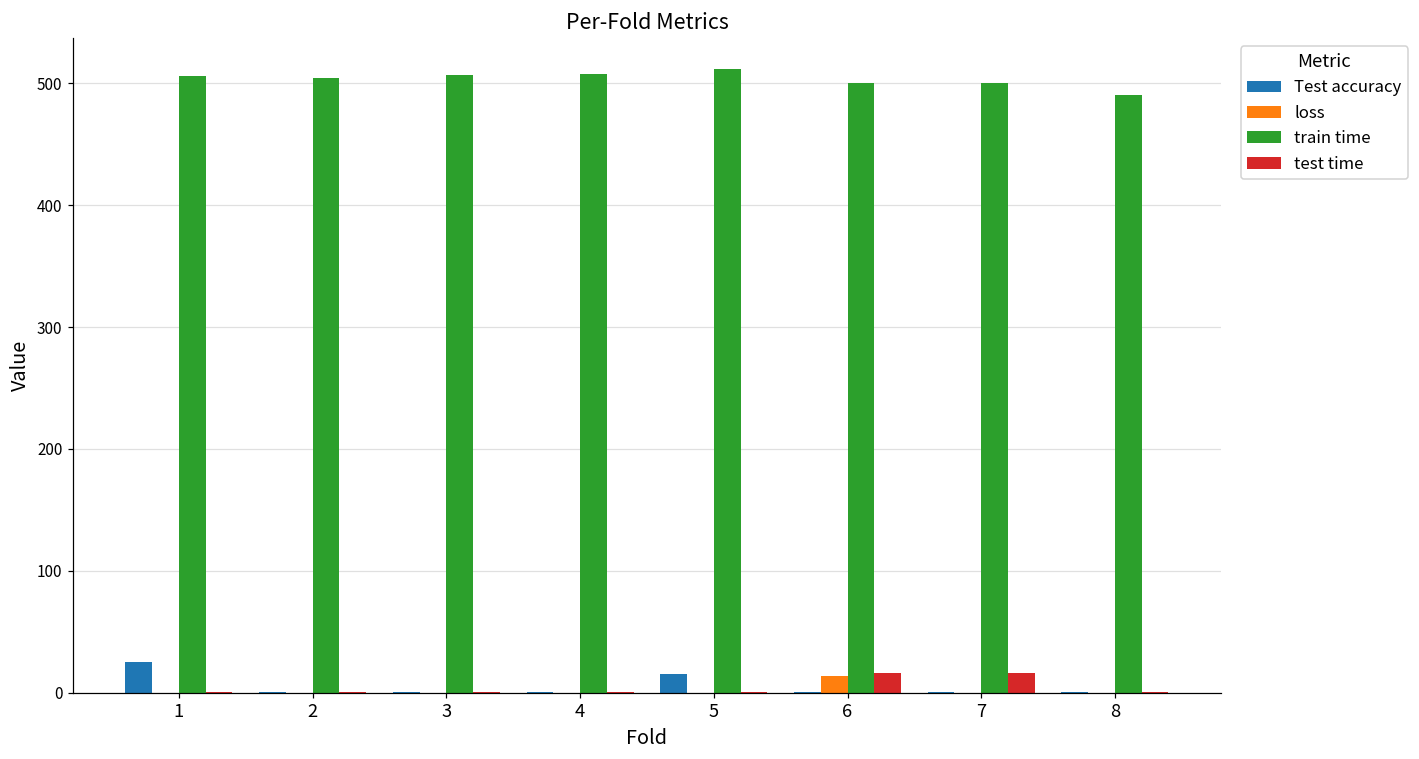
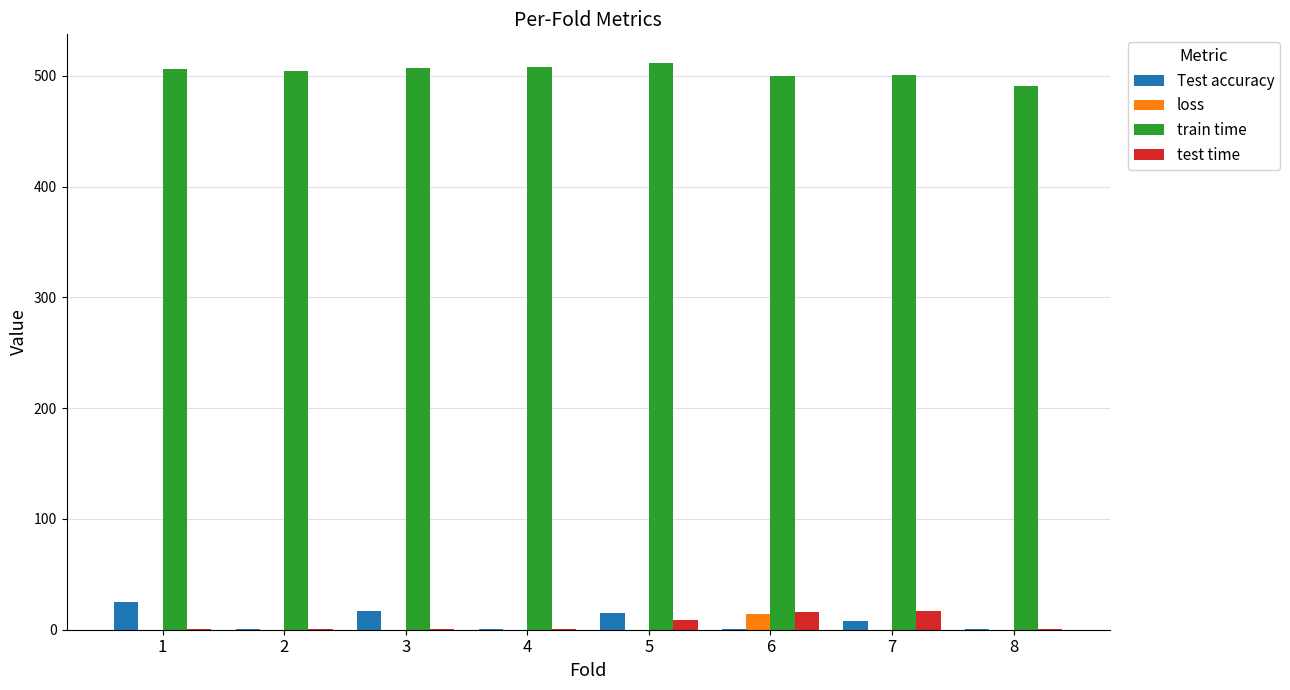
Test accuracy, 3: 0 -> 17
test time, 5: 1 -> 9
Test accuracy, 7: 0 -> 8
